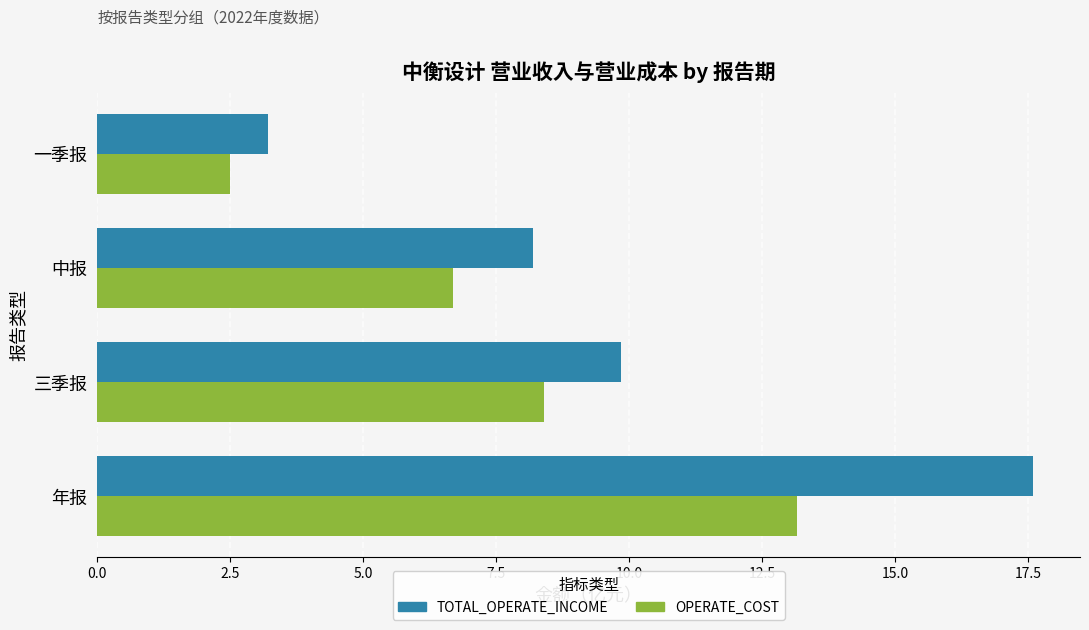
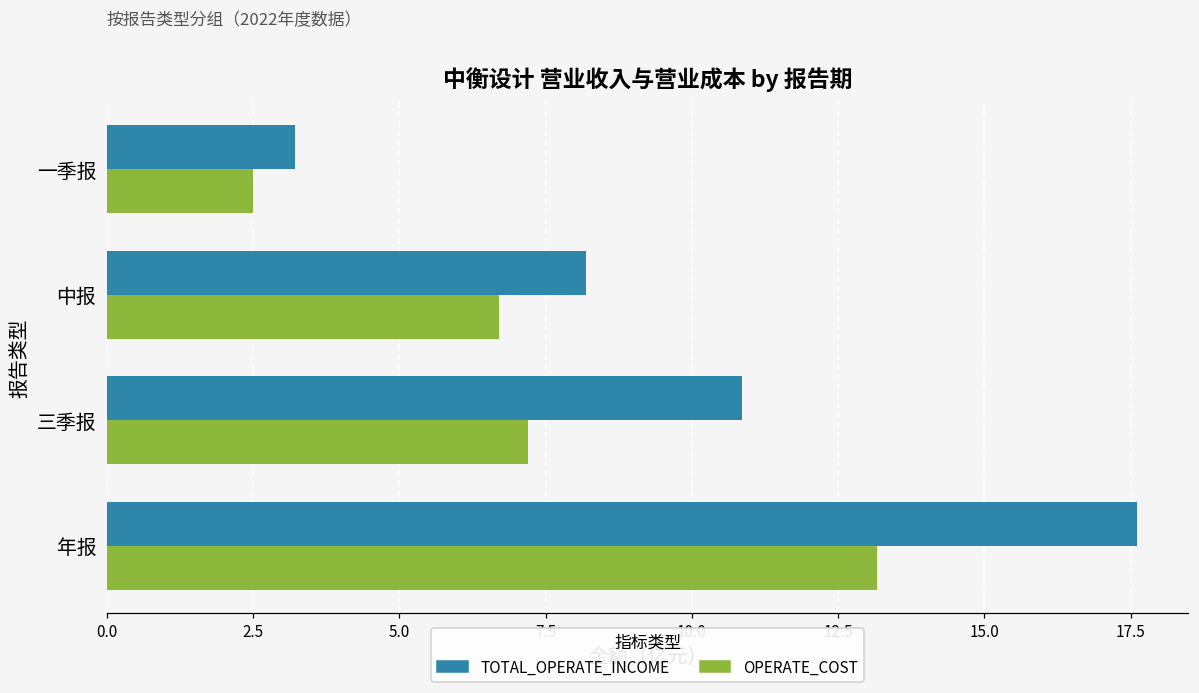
TOTAL_OPERATE_INCOME, 三季报: 9.8 -> 10.9
OPERATE_COST, 三季报: 8.4 -> 7.2
